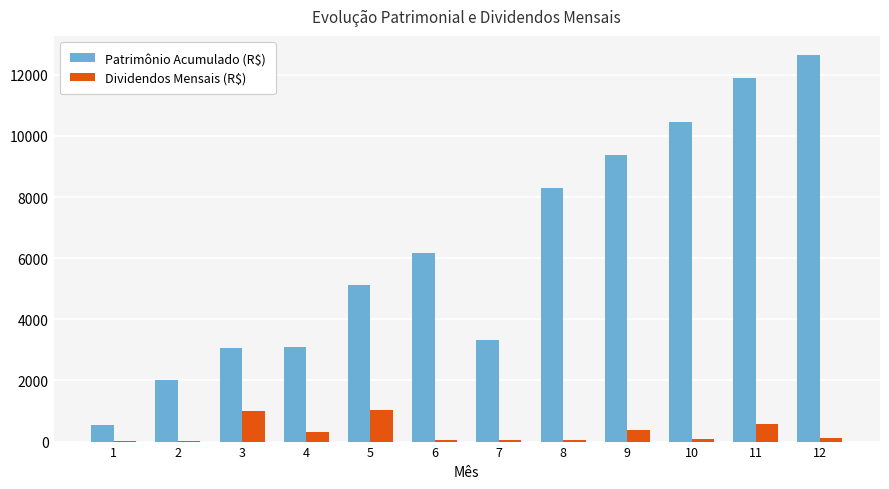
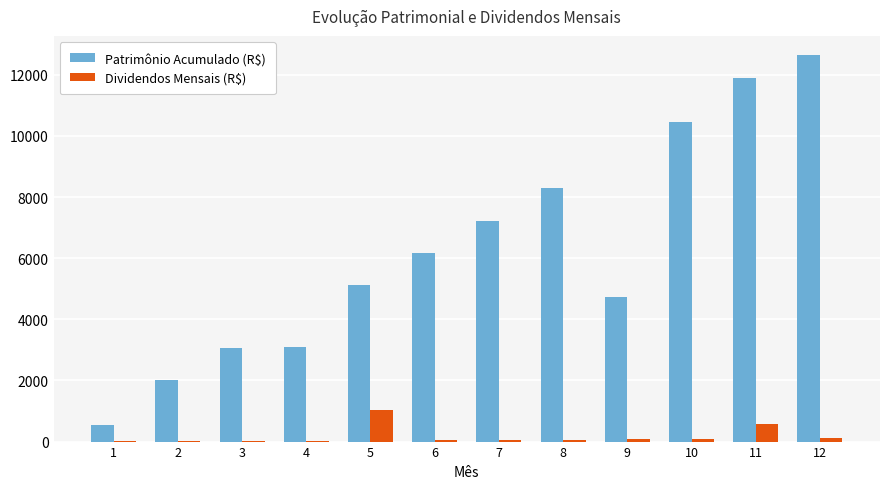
Dividendos Mensais (R$), 3: 1000 -> 0
Dividendos Mensais (R$), 4: 300 -> 0
Patrimônio Acumulado (R$), 7: 3300 -> 7200
Patrimônio Acumulado (R$), 9: 9400 -> 4700
Dividendos Mensais (R$), 9: 400 -> 100
